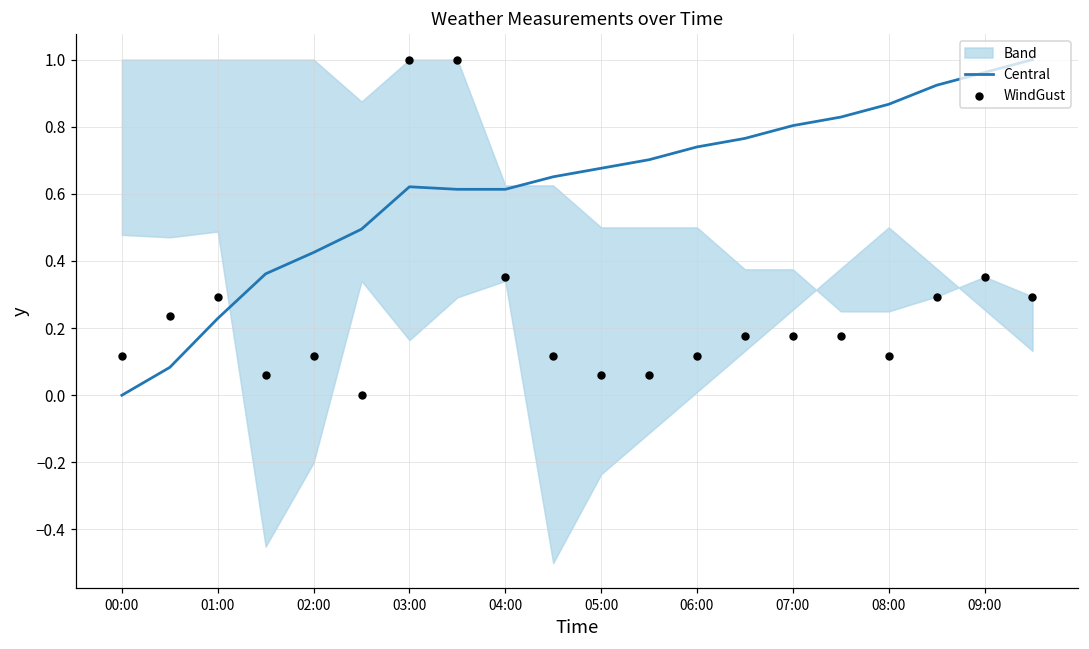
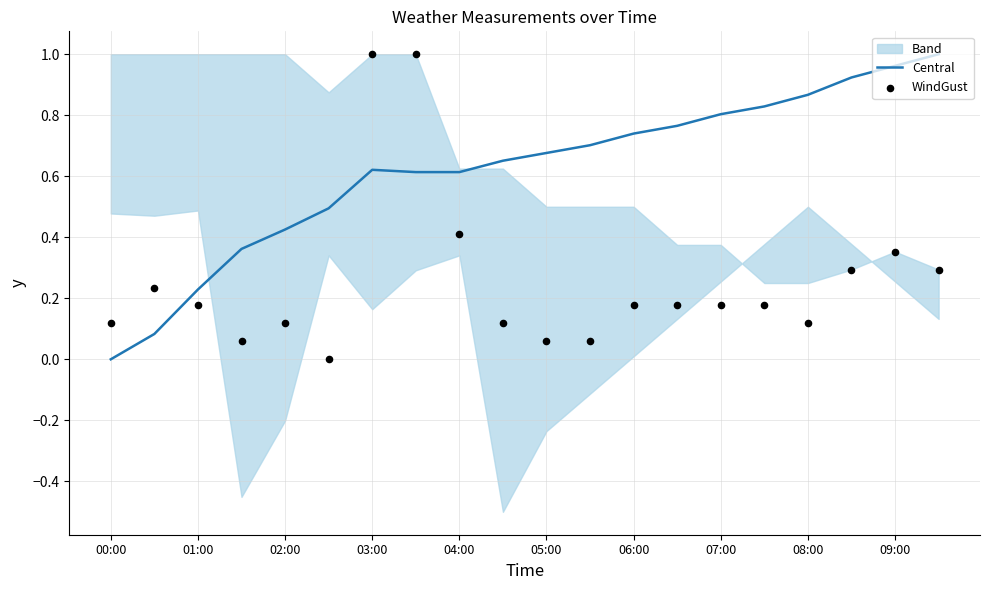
WindGust, 01:00: 0.29 -> 0.18
WindGust, 04:00: 0.35 -> 0.41
WindGust, 06:00: 0.12 -> 0.18
